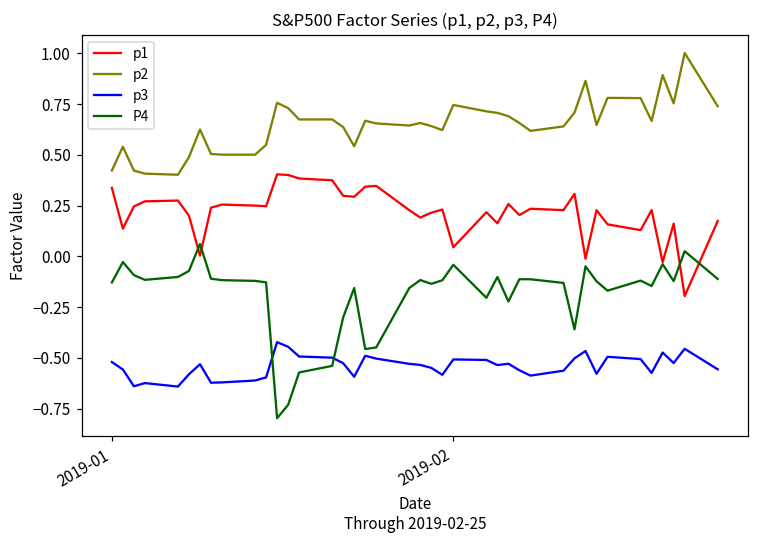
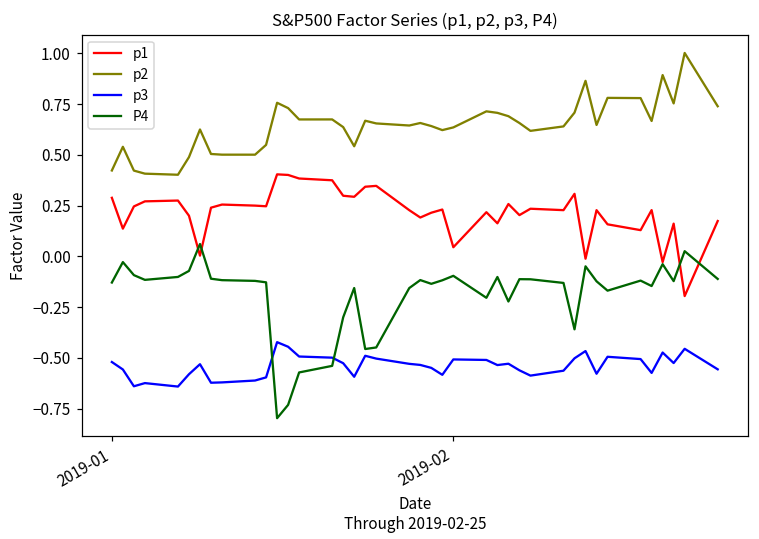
p1, 2019-01: 0.34 -> 0.29
p2, 2019-02: 0.75 -> 0.63
P4, 2019-02: -0.04 -> -0.10
